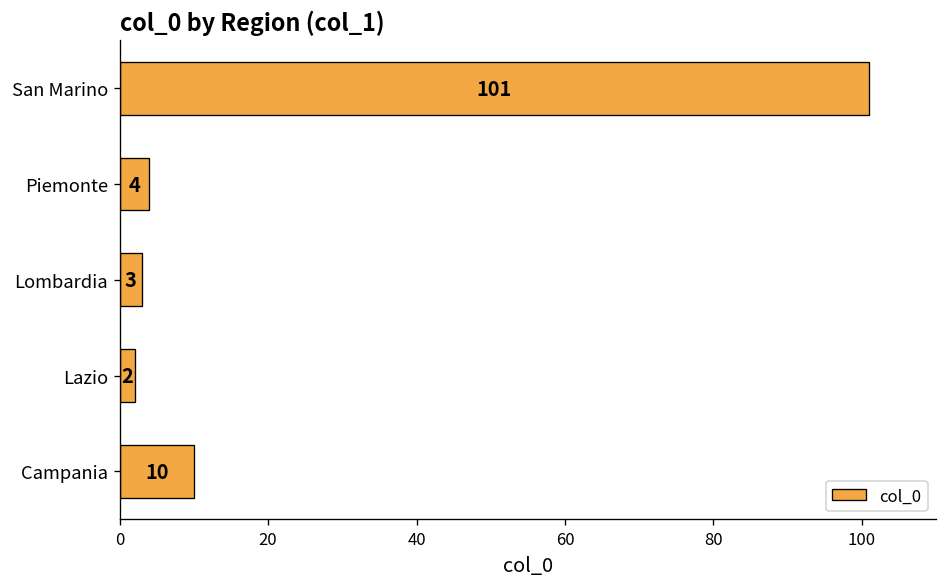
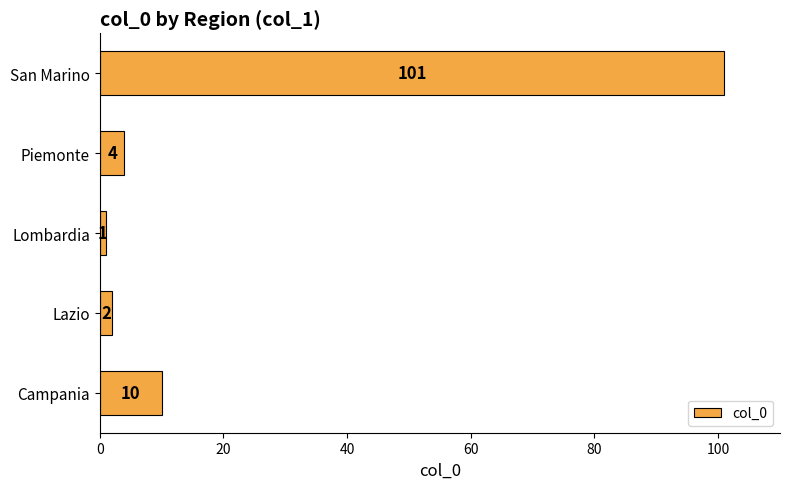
Lombardia: 3 -> 1
